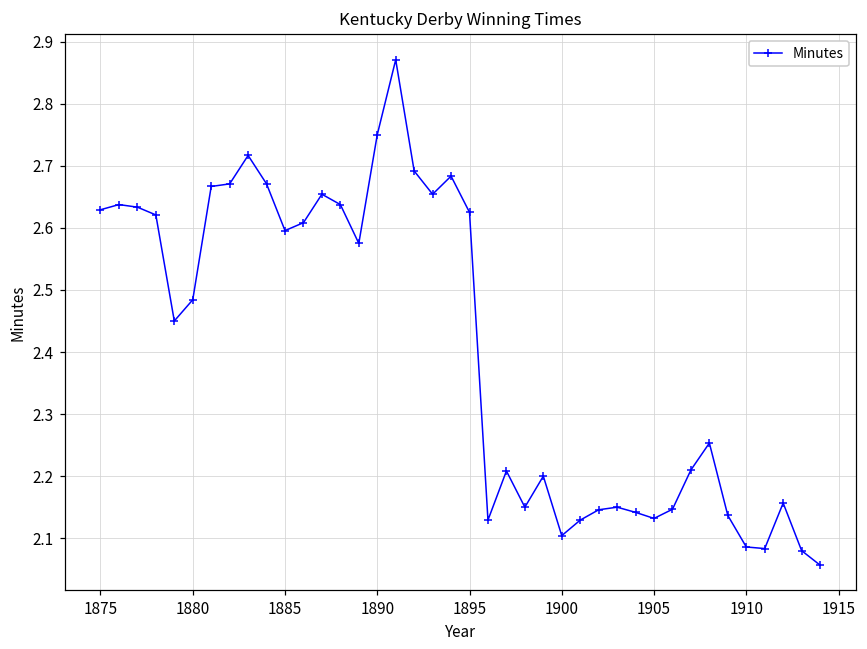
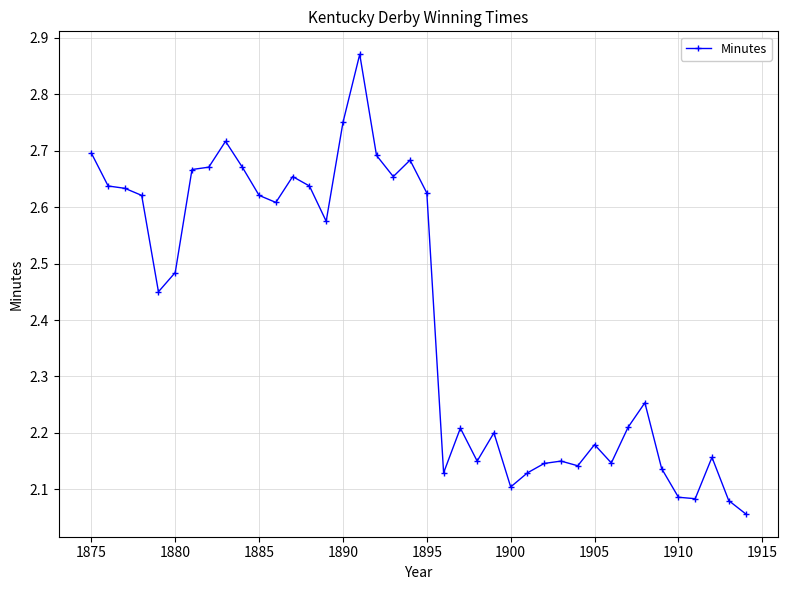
1875: 2.63 -> 2.70
1885: 2.60 -> 2.62
1905: 2.13 -> 2.18
